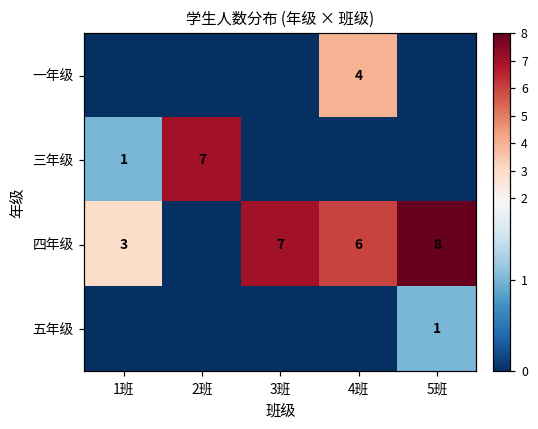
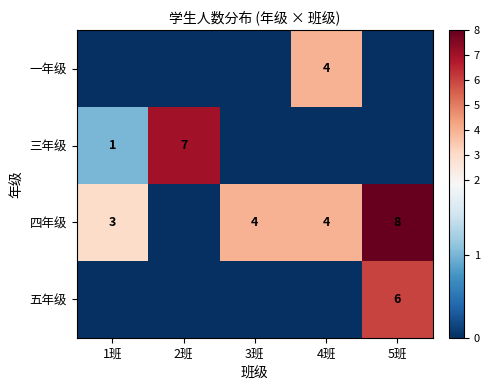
四年级, 3班: 7 -> 4
四年级, 4班: 6 -> 4
五年级, 5班: 1 -> 6
